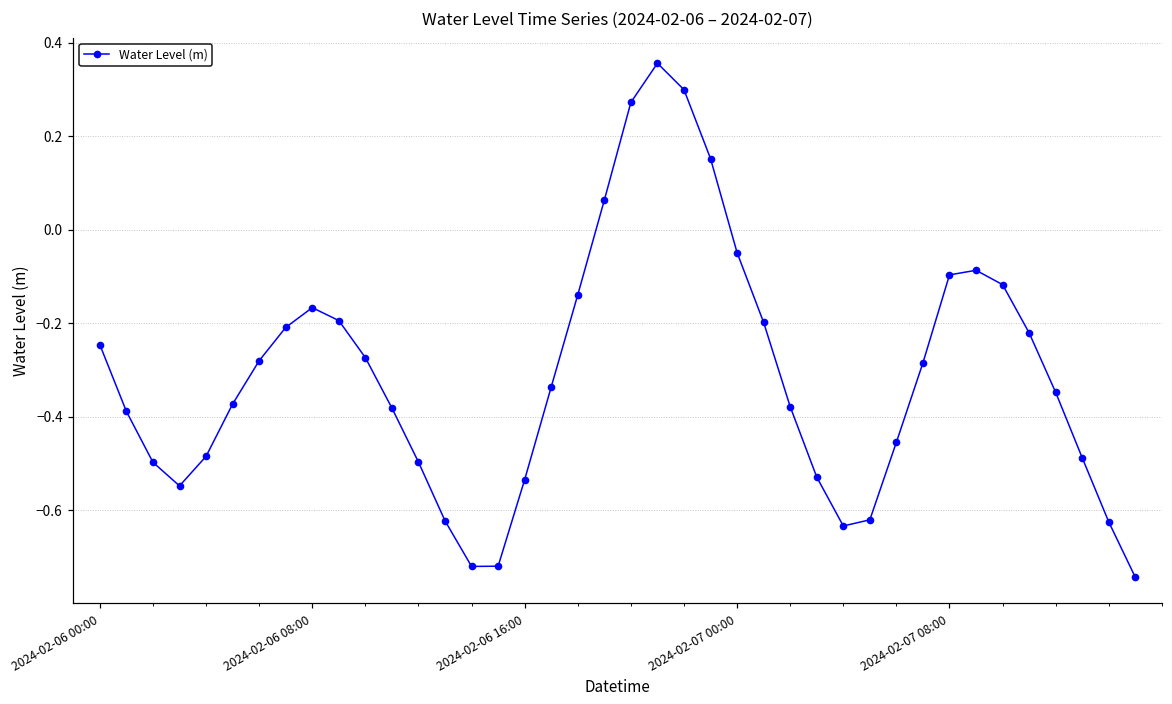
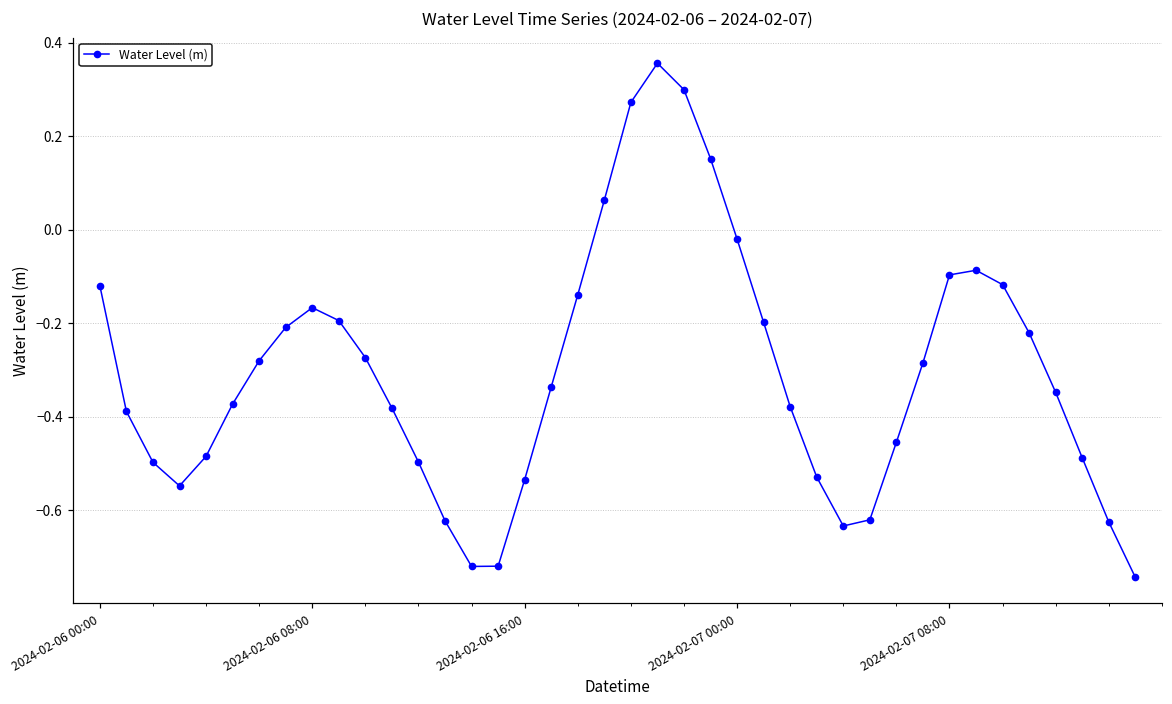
2024-02-06 00:00: -0.25 -> -0.12
2024-02-07 00:00: -0.05 -> -0.02
